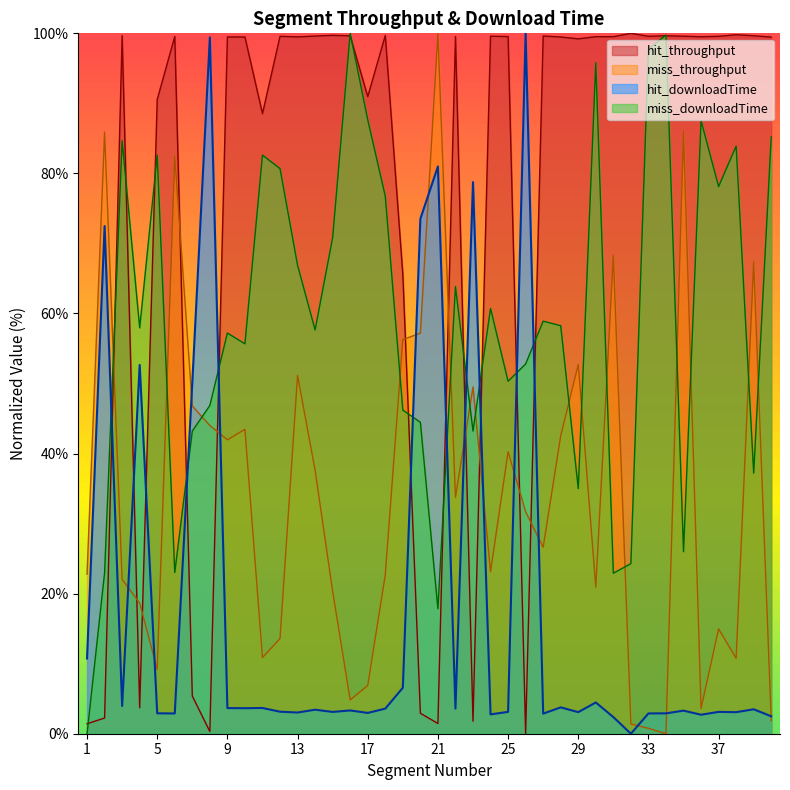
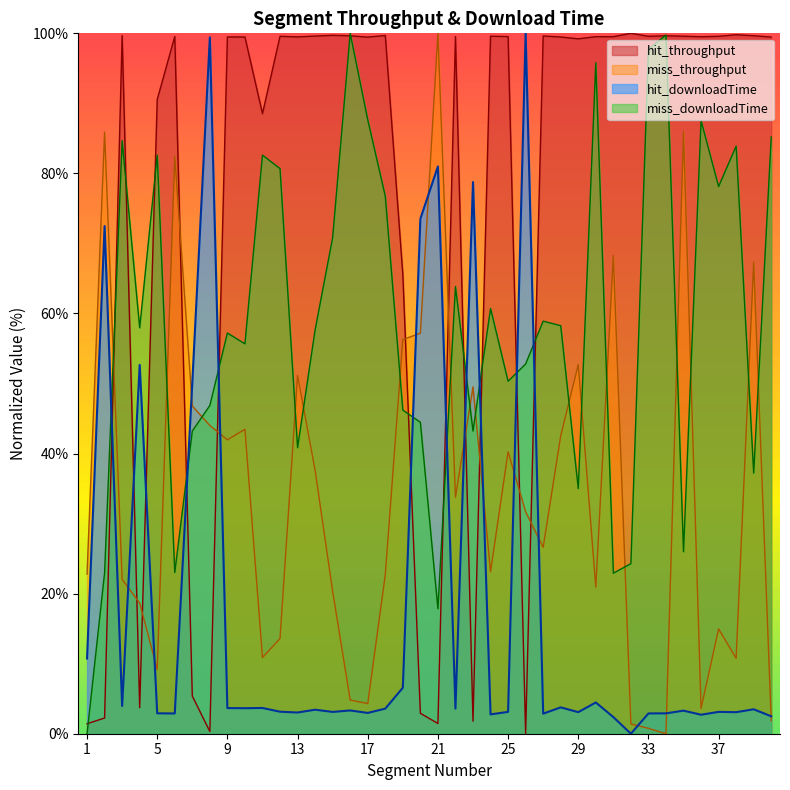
miss_downloadTime, 13: 67% -> 41%
hit_throughput, 17: 91% -> 99%
miss_throughput, 17: 7% -> 4%
